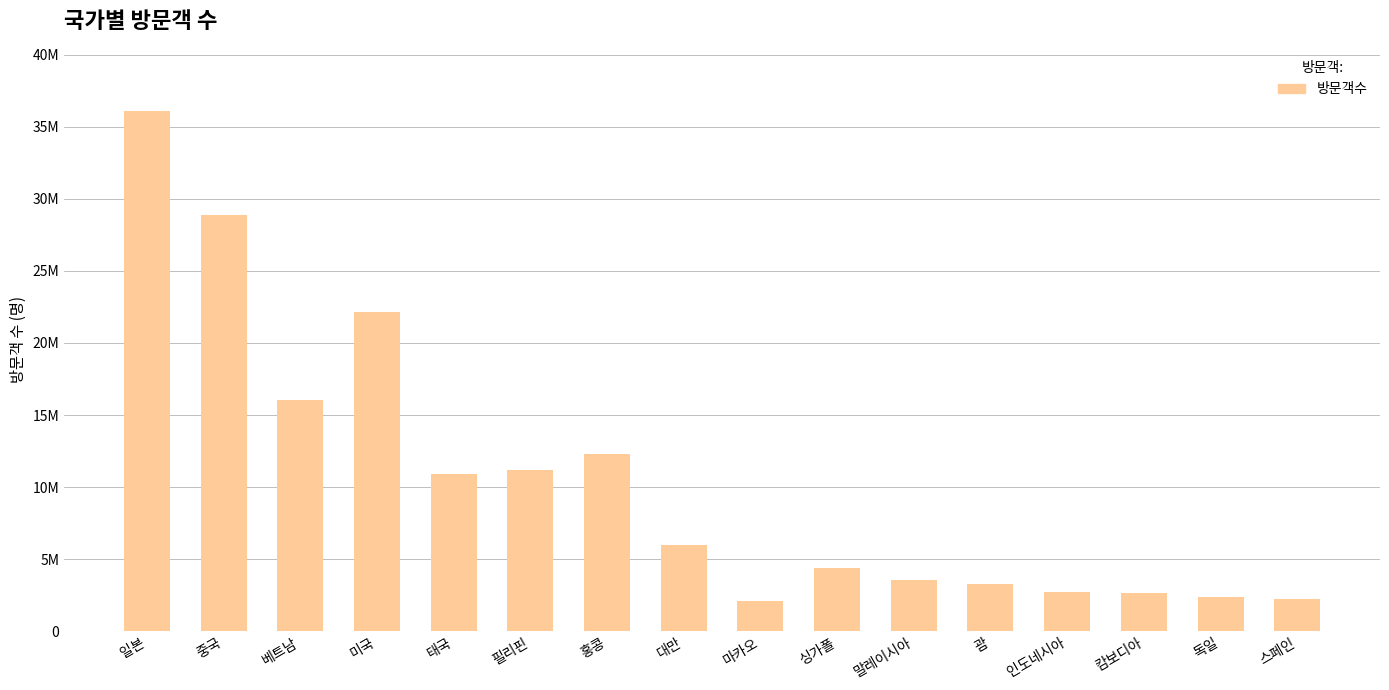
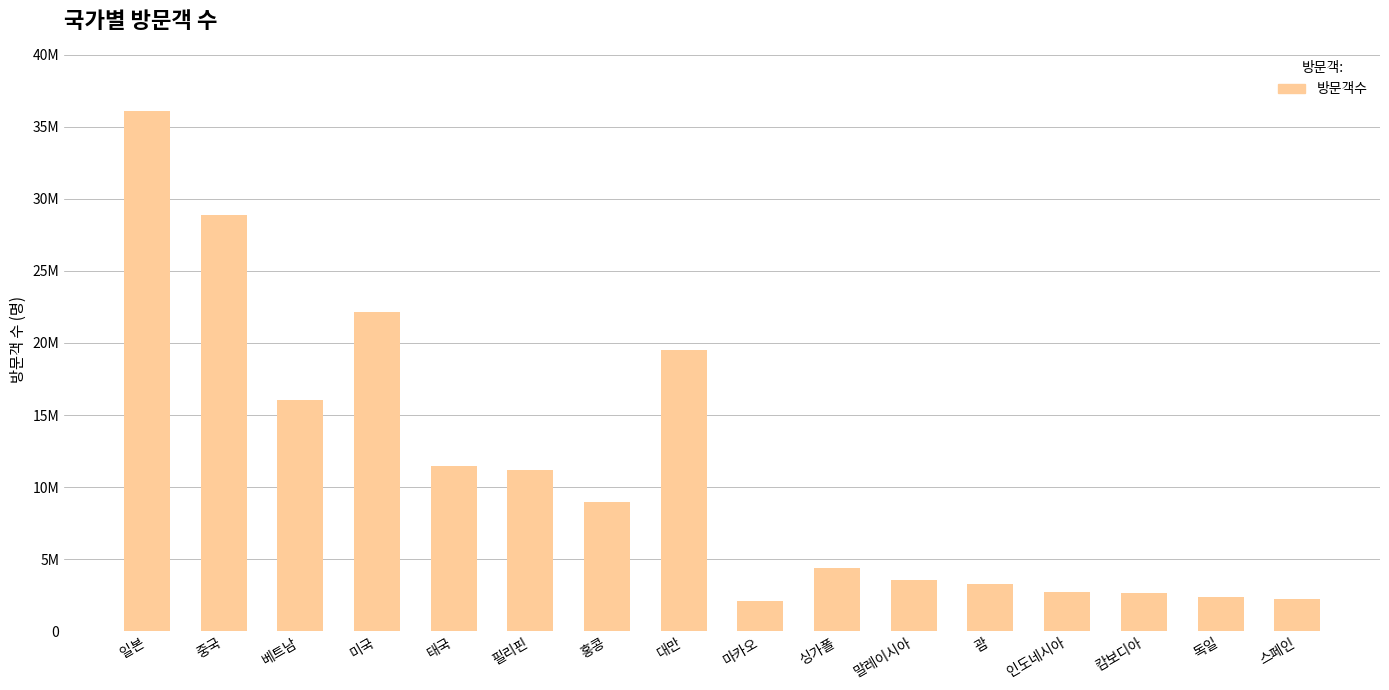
태국: 10900000 -> 11500000
홍콩: 12300000 -> 9000000
대만: 6000000 -> 19500000
